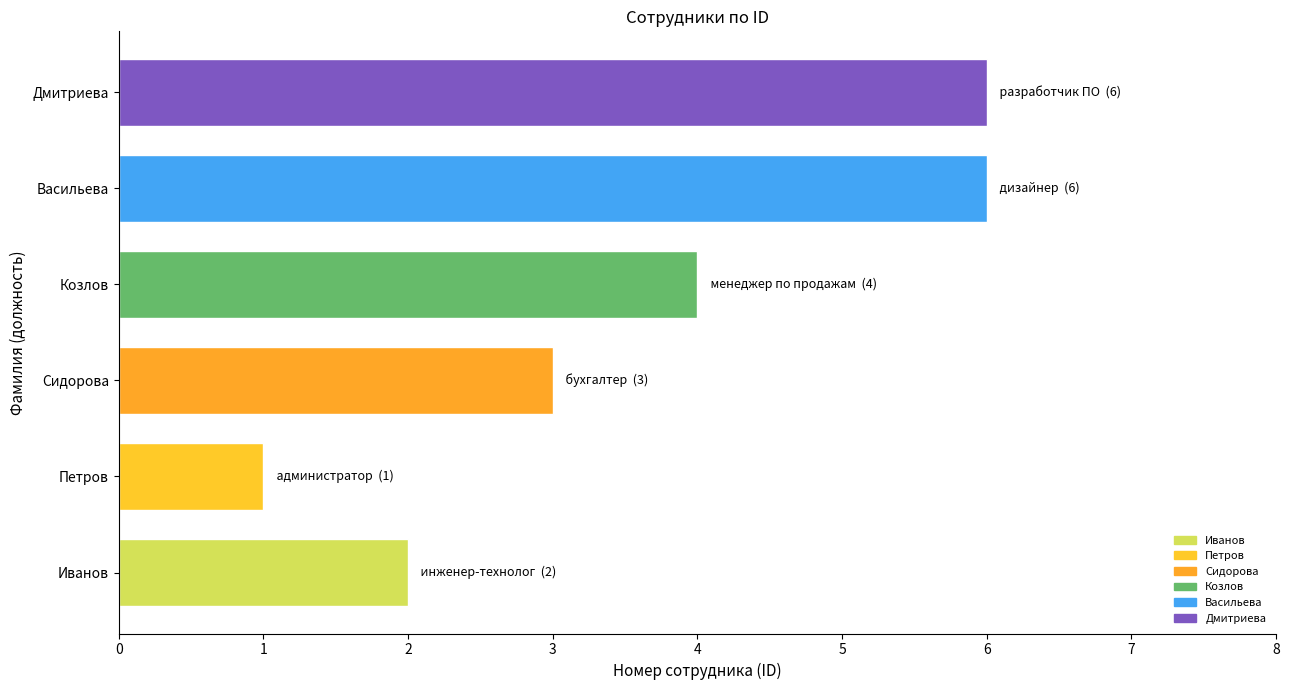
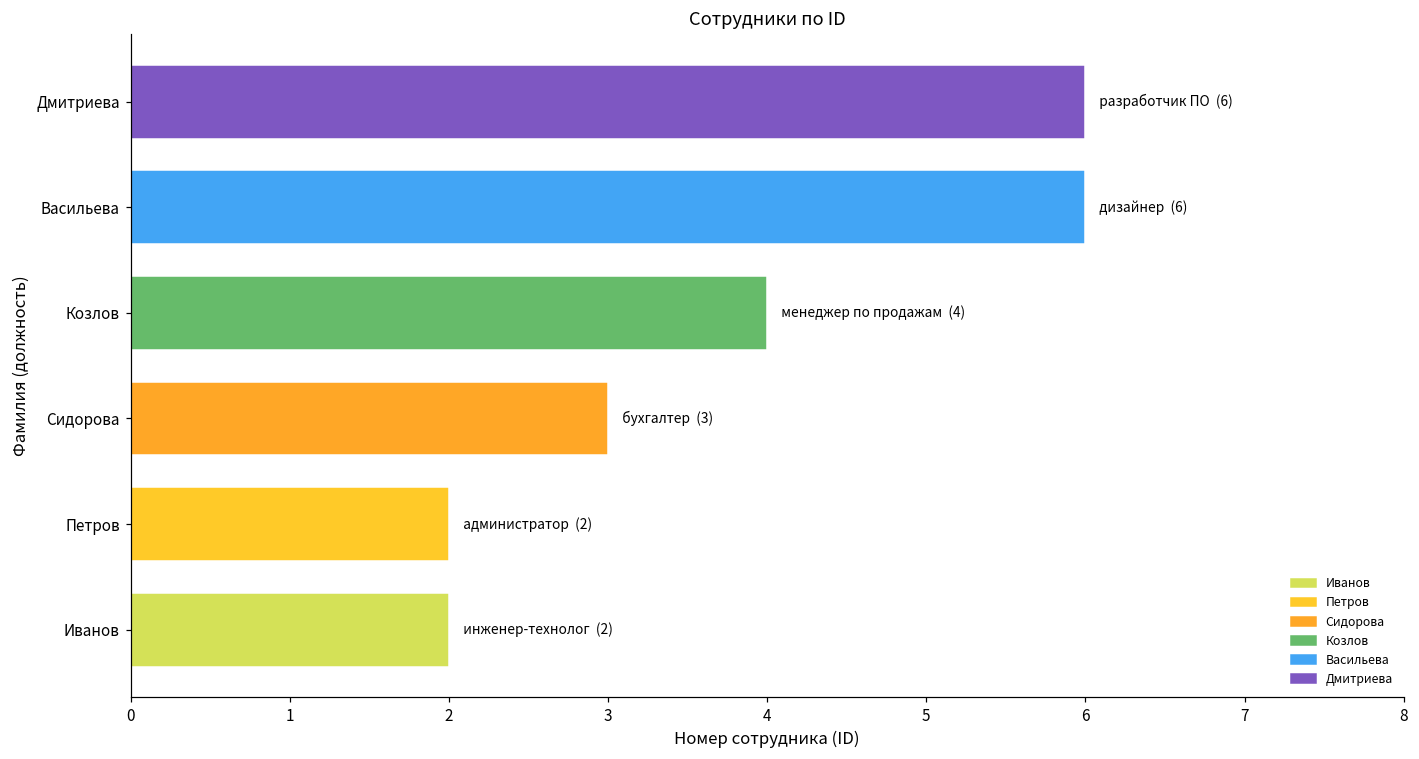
Петров: (1) -> (2)
